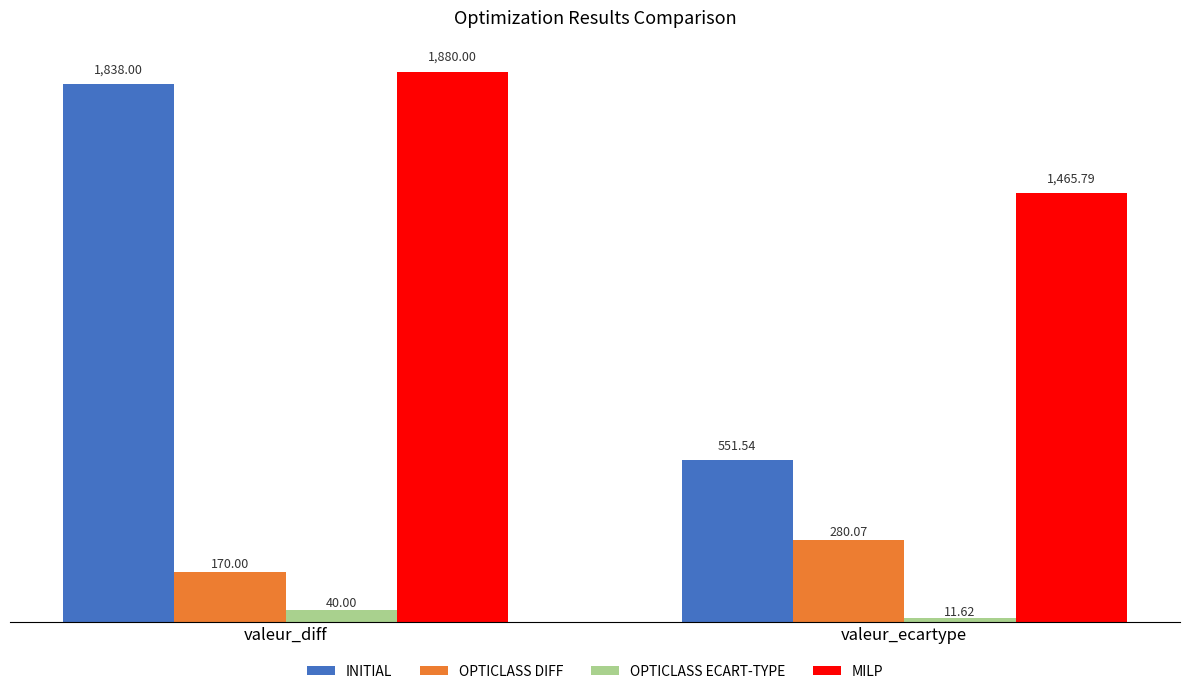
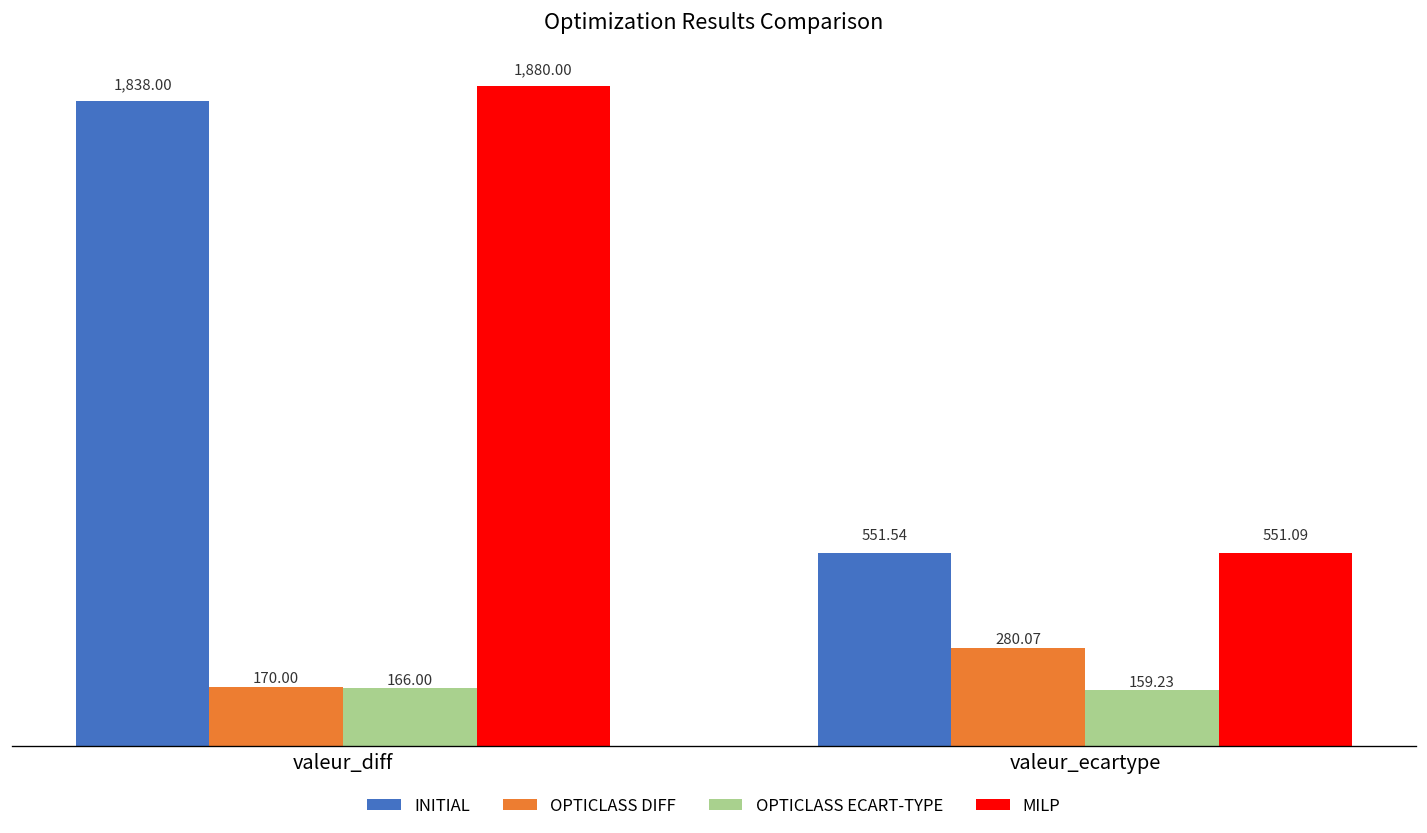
OPTICLASS ECART-TYPE, valeur_diff: 40.00 -> 166.00
OPTICLASS ECART-TYPE, valeur_ecartype: 11.62 -> 159.23
MILP, valeur_ecartype: 1,465.79 -> 551.09
